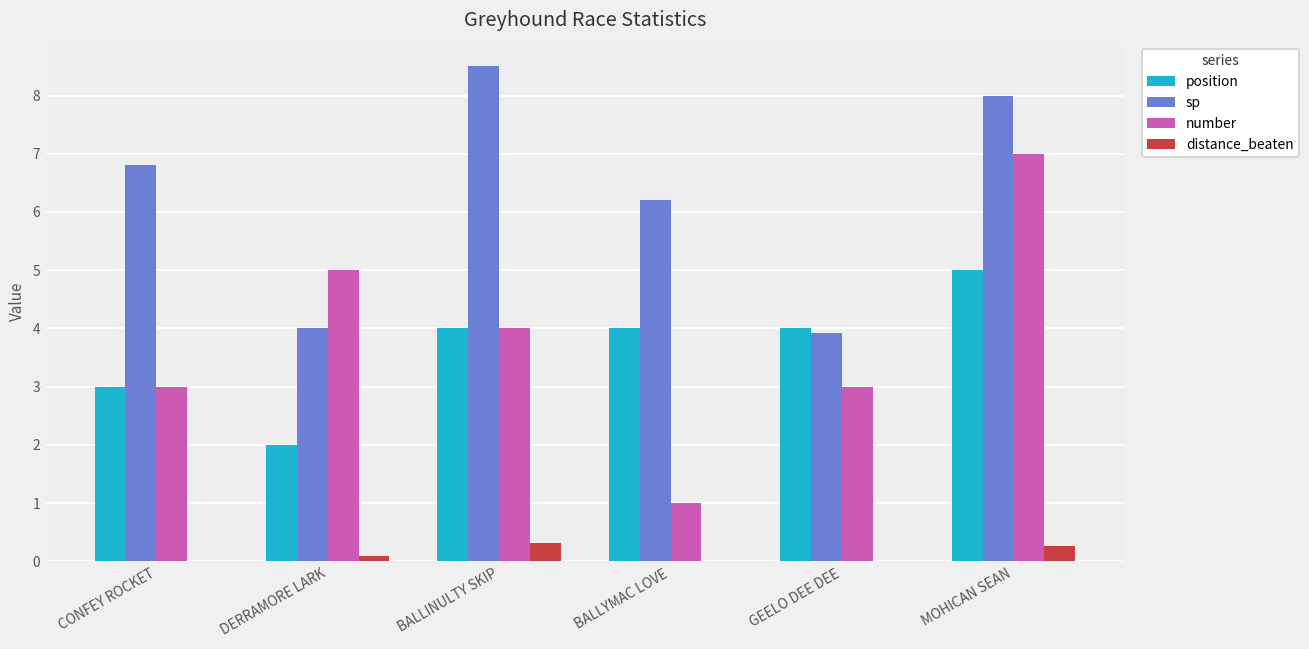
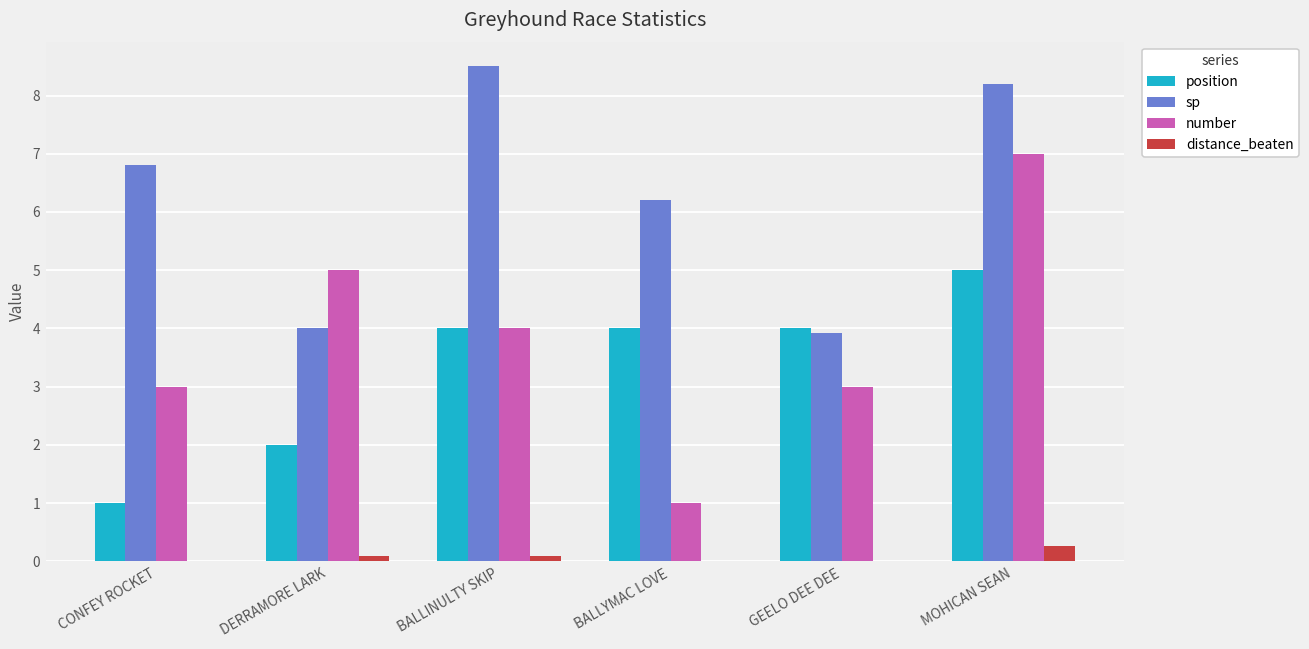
position, CONFEY ROCKET: 3 -> 1
distance_beaten, BALLINULTY SKIP: 0.3 -> 0.1
sp, MOHICAN SEAN: 8.0 -> 8.2
